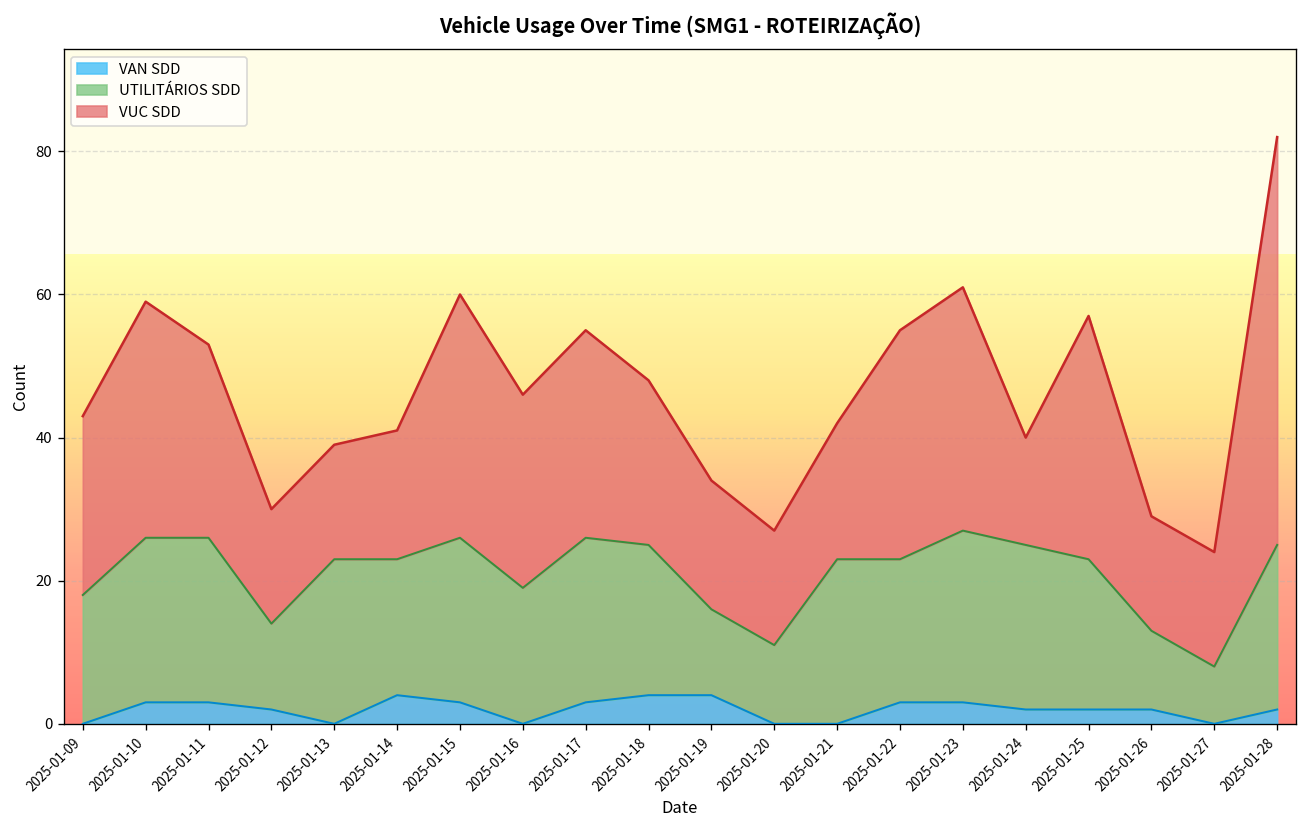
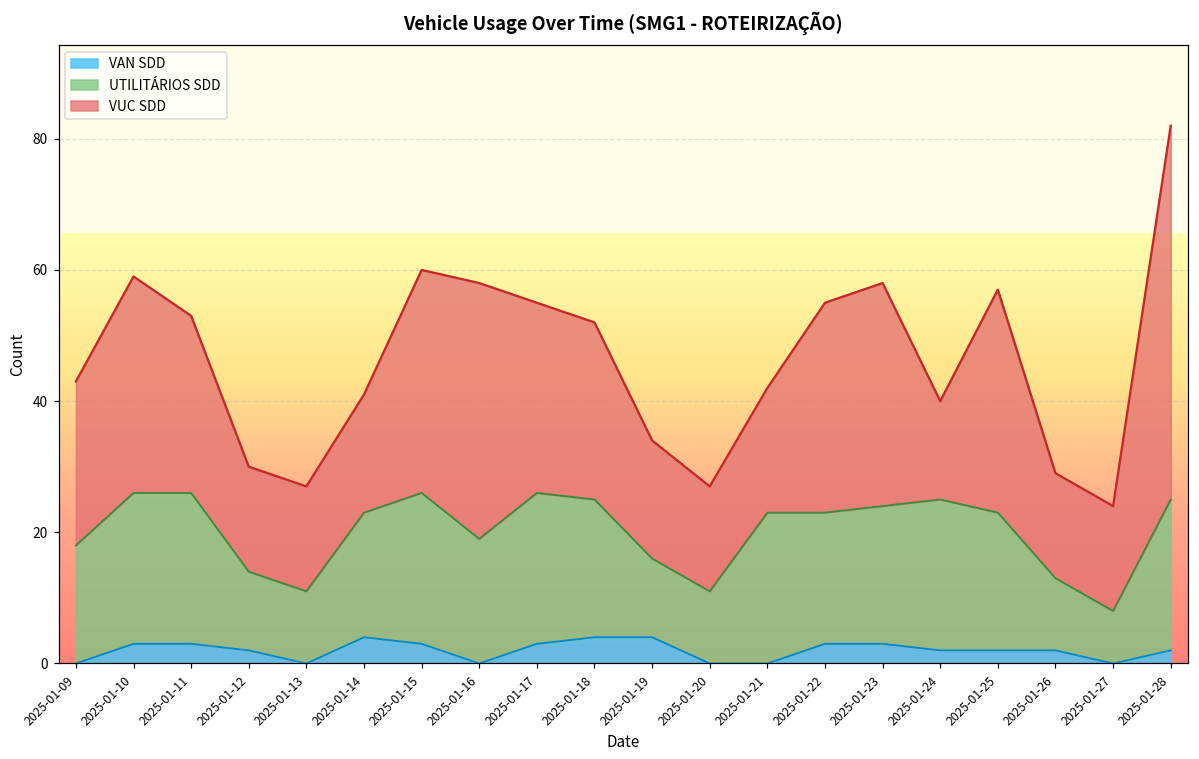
UTILITÁRIOS SDD, 2025-01-13: 23 -> 11
VUC SDD, 2025-01-16: 27 -> 39
VUC SDD, 2025-01-18: 23 -> 27
UTILITÁRIOS SDD, 2025-01-23: 24 -> 21
